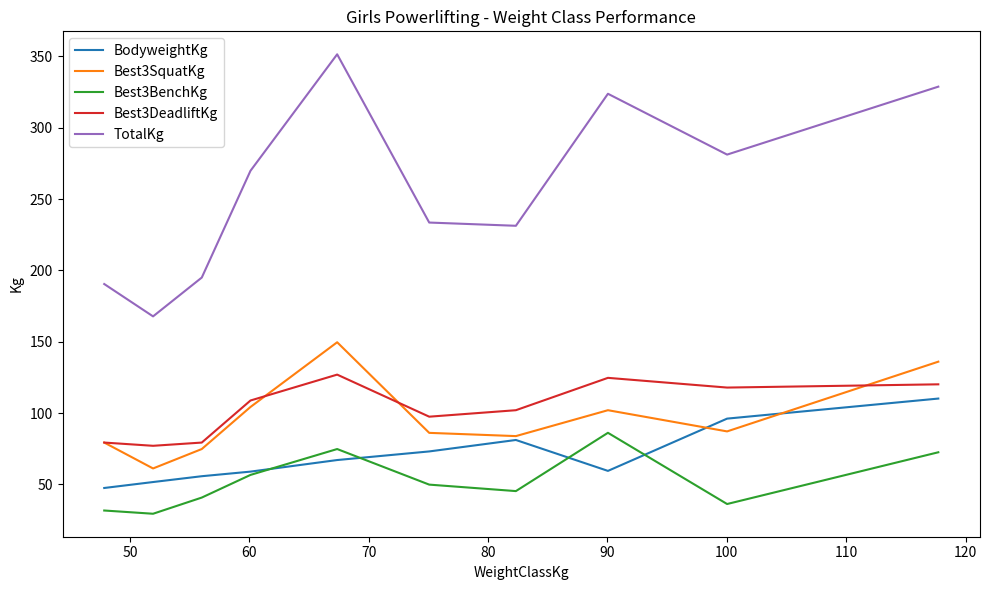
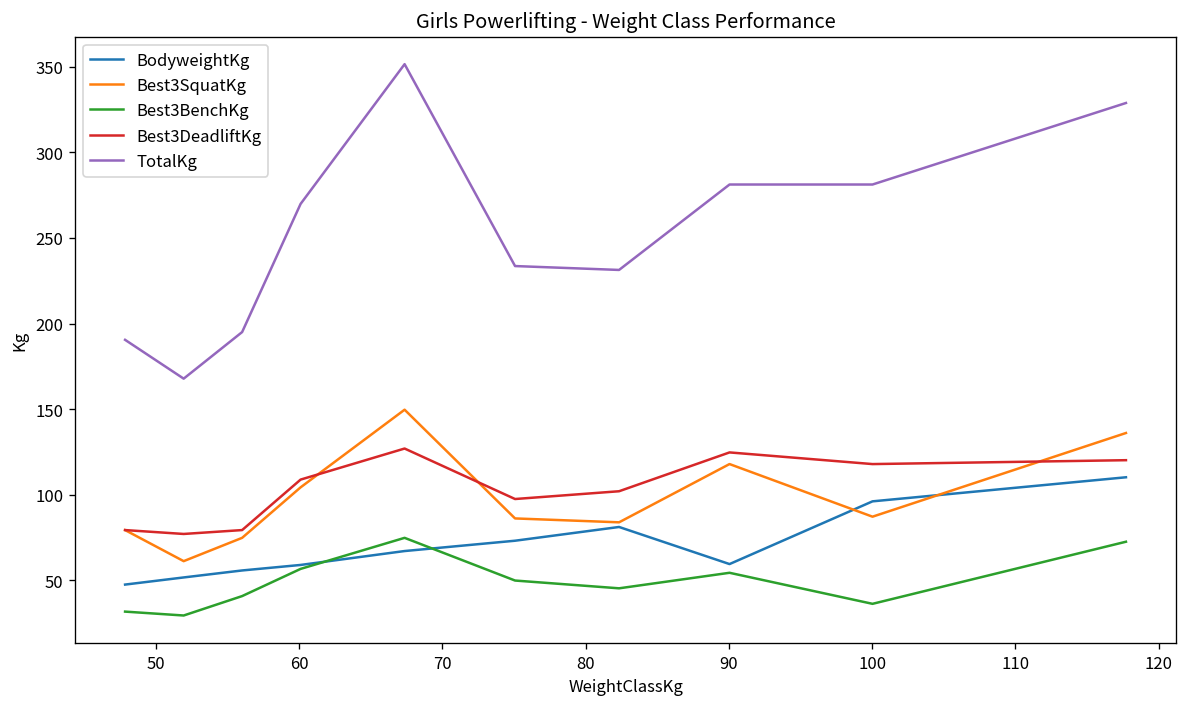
Best3SquatKg, 90: 102 -> 118
Best3BenchKg, 90: 86 -> 54
TotalKg, 90: 324 -> 281
